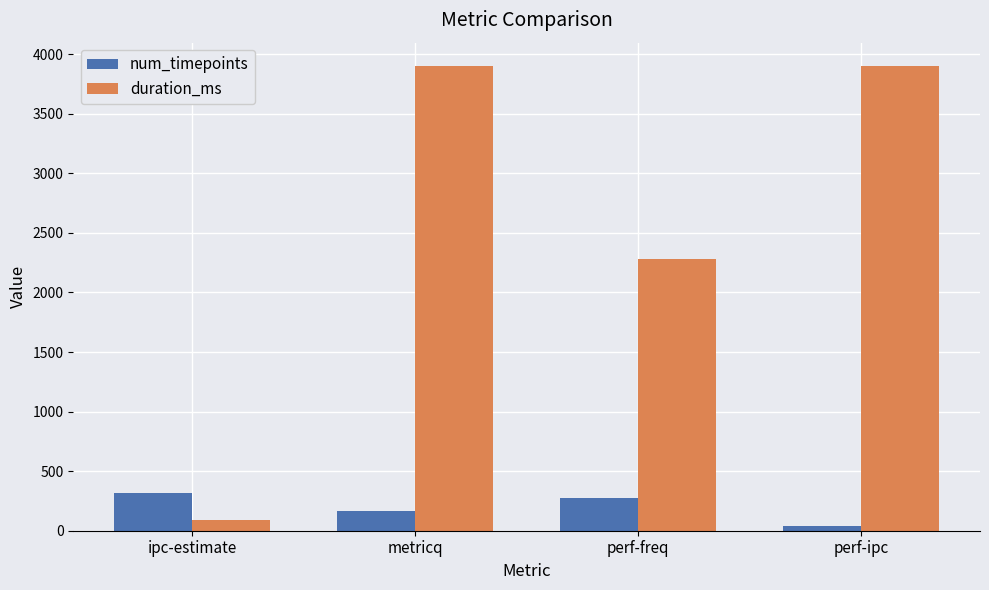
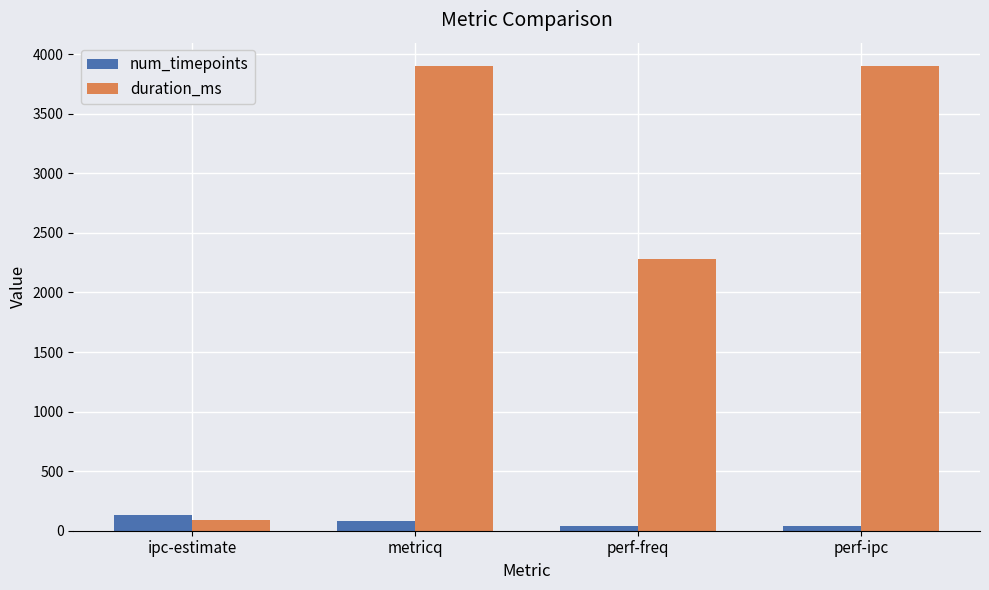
num_timepoints, ipc-estimate: 310 -> 130
num_timepoints, metricq: 170 -> 80
num_timepoints, perf-freq: 270 -> 40
